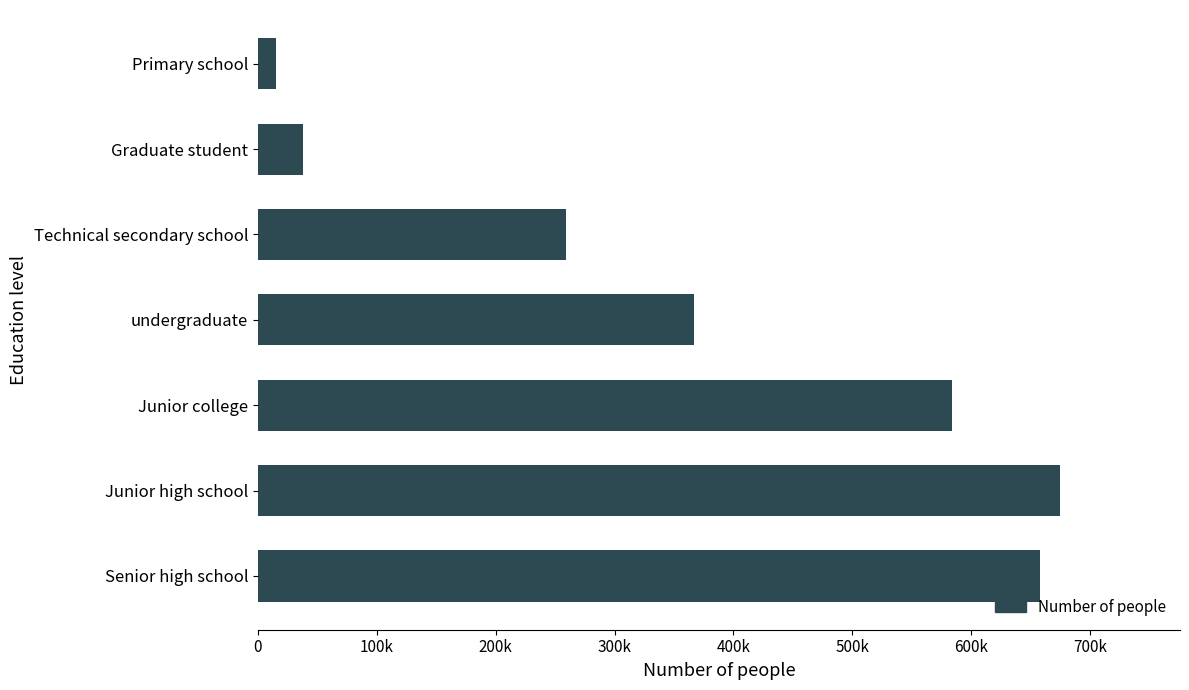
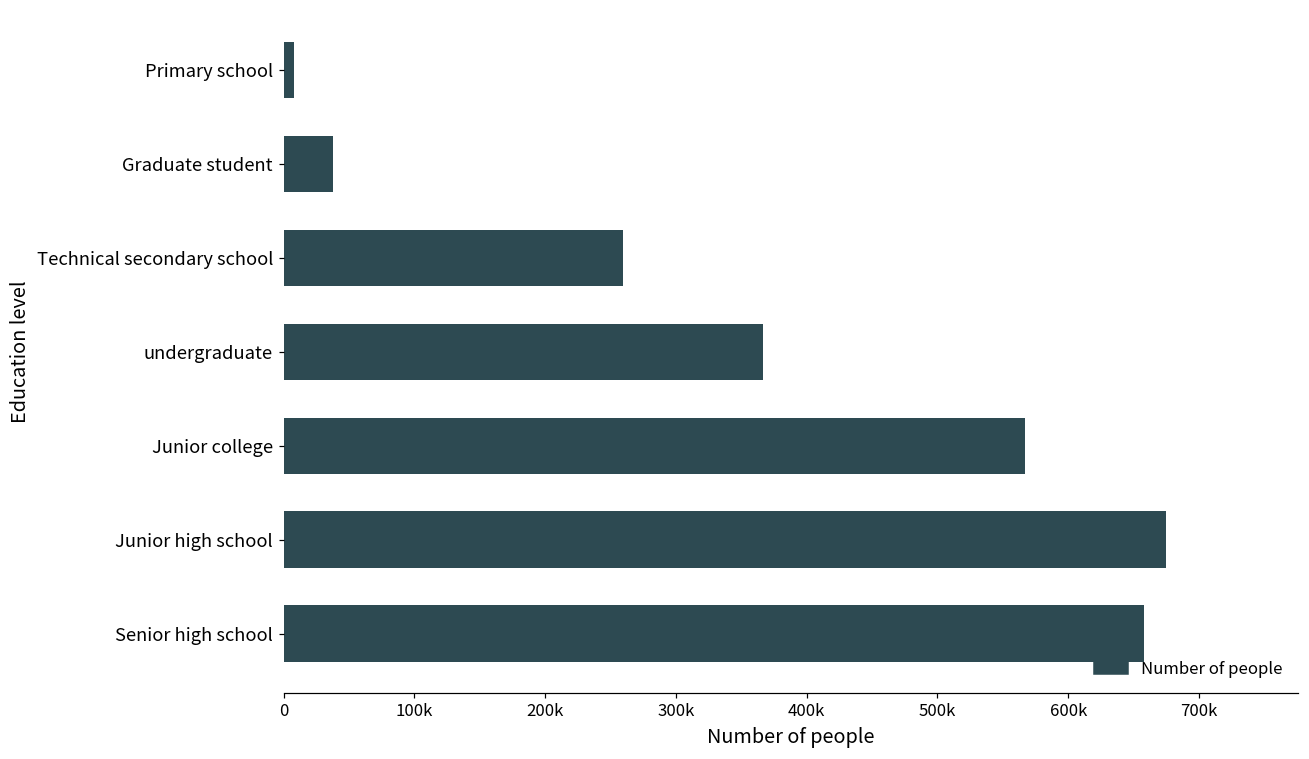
Primary school: 15000 -> 8000
Junior college: 584000 -> 567000
